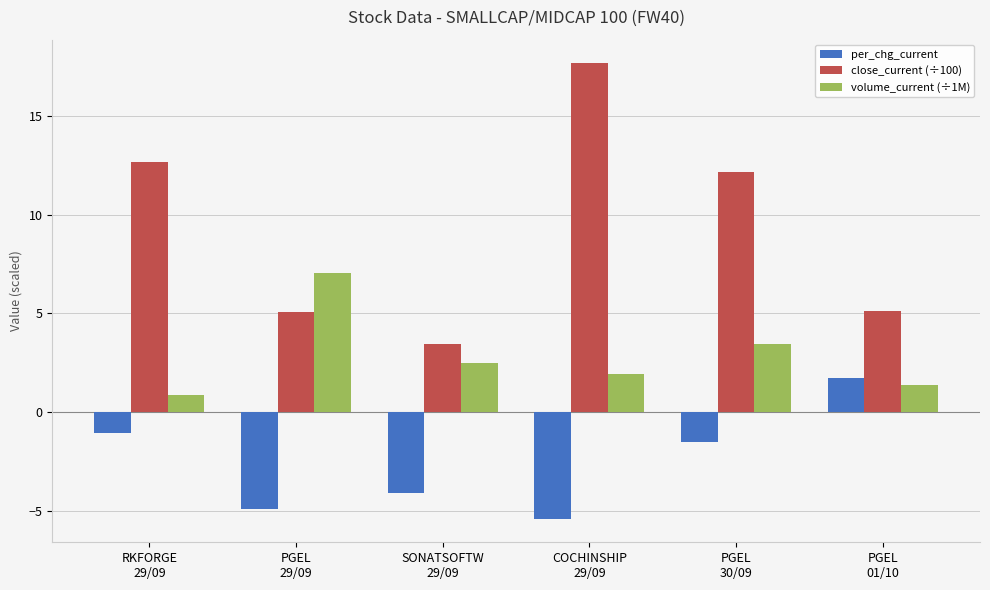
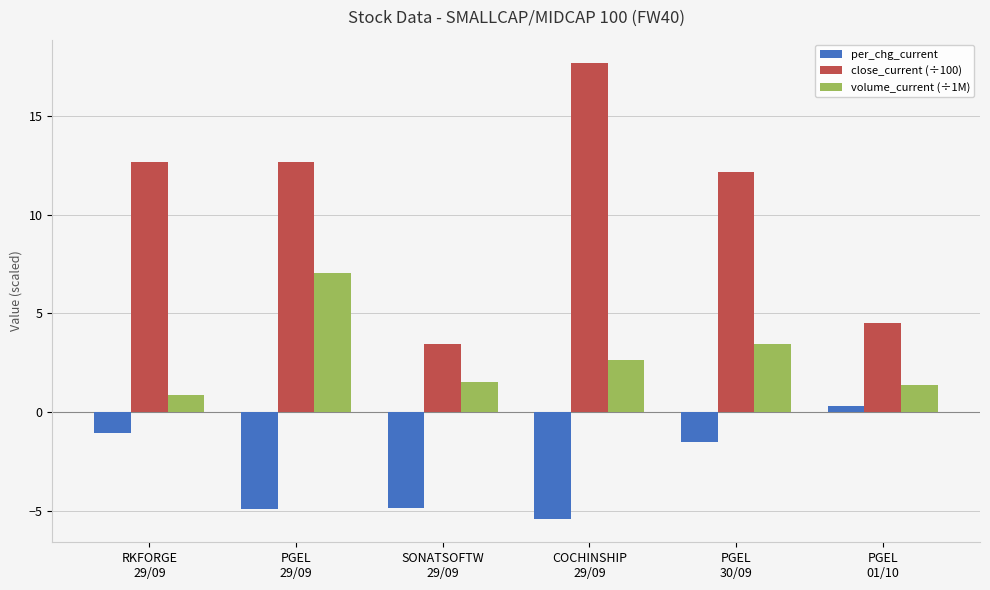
close_current (÷100), PGEL 29/09: 5.0 -> 12.7
per_chg_current, SONATSOFTW 29/09: -4.1 -> -4.9
volume_current (÷1M), SONATSOFTW 29/09: 2.5 -> 1.5
volume_current (÷1M), COCHINSHIP 29/09: 1.9 -> 2.6
per_chg_current, PGEL 01/10: 1.7 -> 0.3
close_current (÷100), PGEL 01/10: 5.1 -> 4.5
